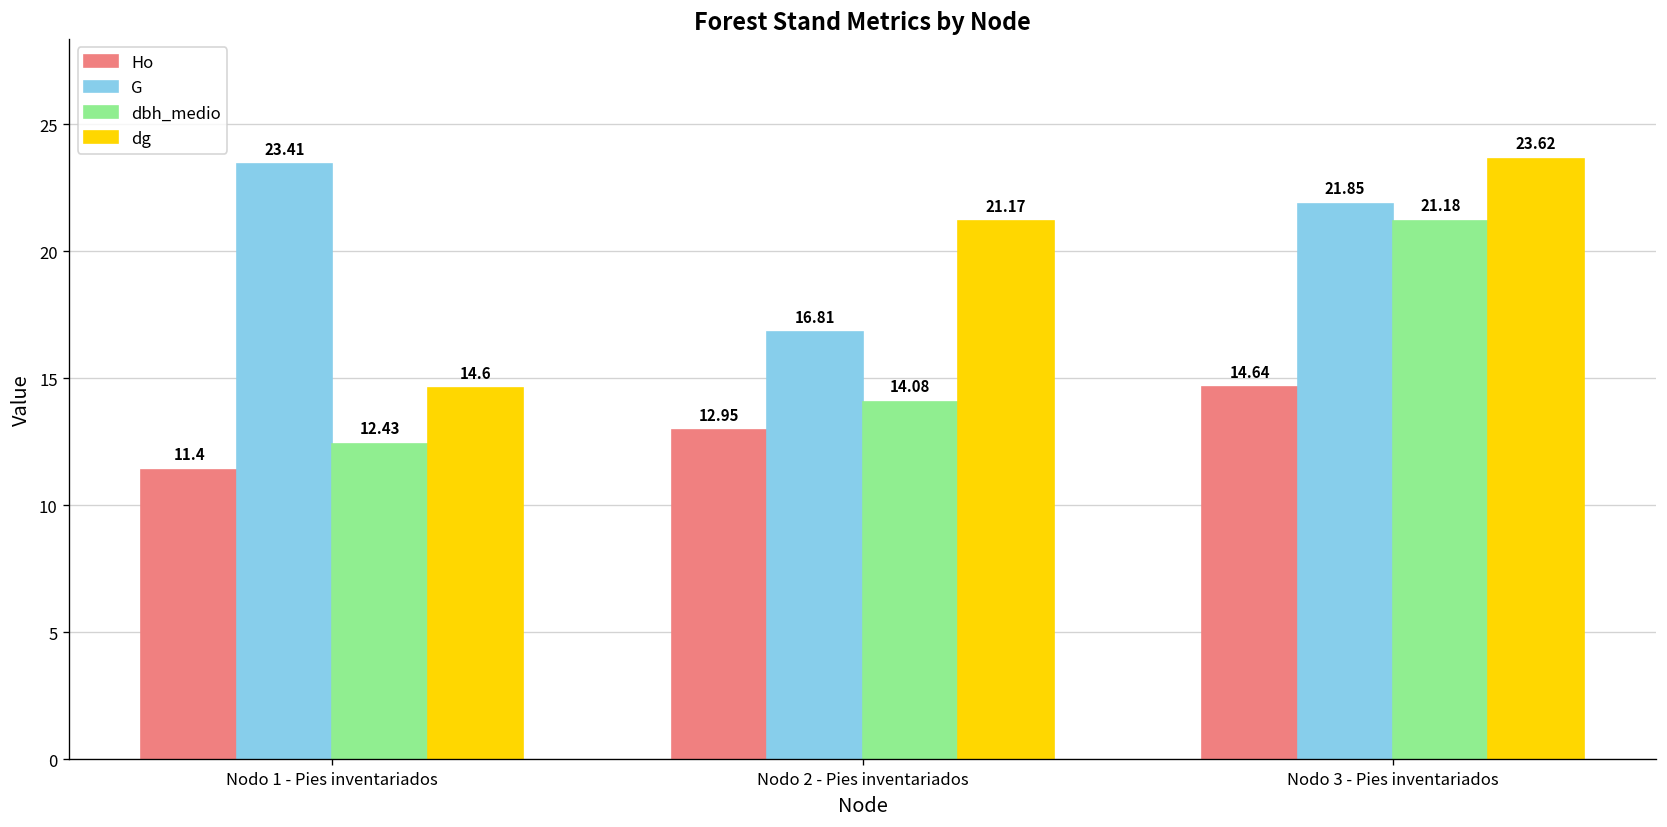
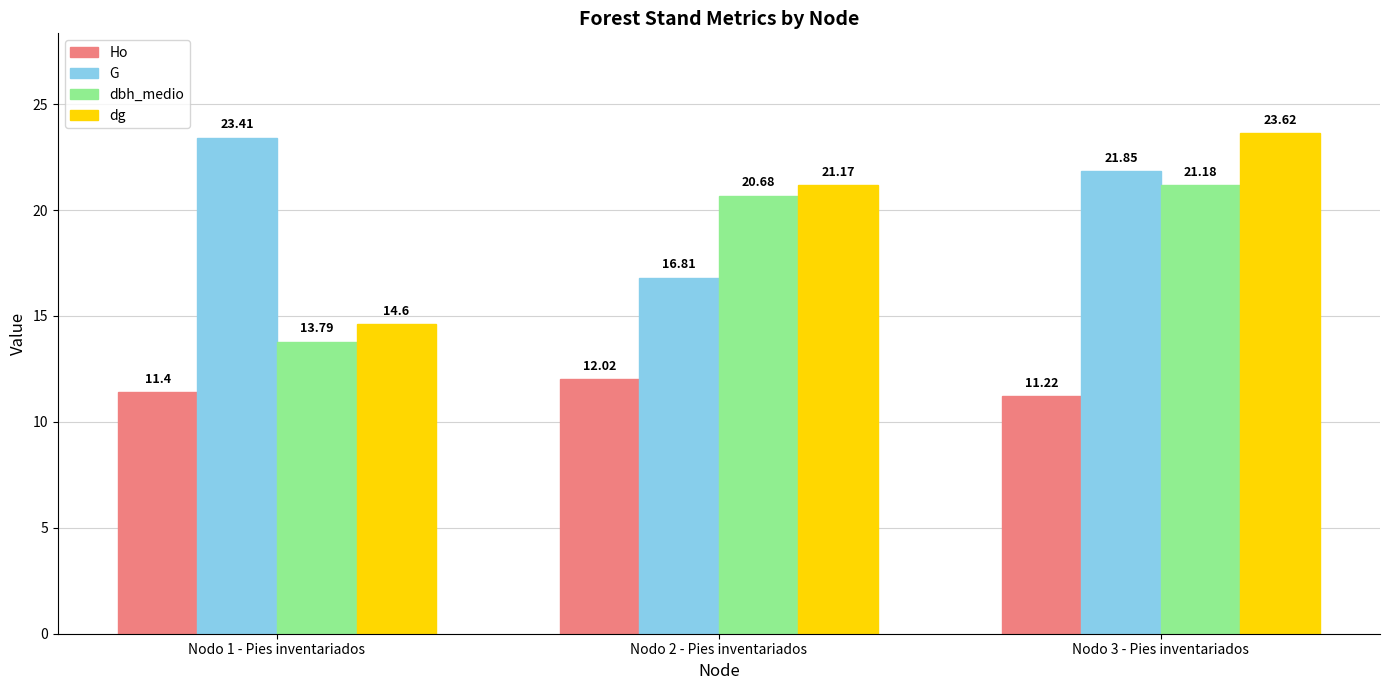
dbh_medio, Nodo 1 - Pies inventariados: 12.43 -> 13.79
Ho, Nodo 2 - Pies inventariados: 12.95 -> 12.02
dbh_medio, Nodo 2 - Pies inventariados: 14.08 -> 20.68
Ho, Nodo 3 - Pies inventariados: 14.64 -> 11.22
